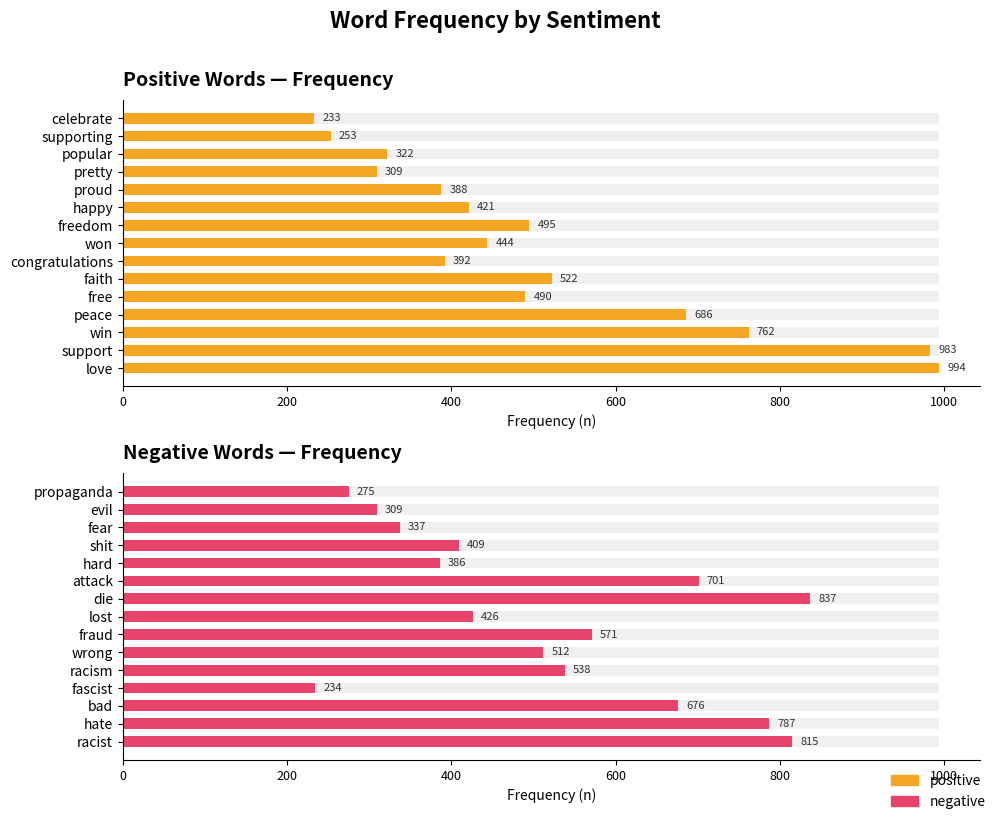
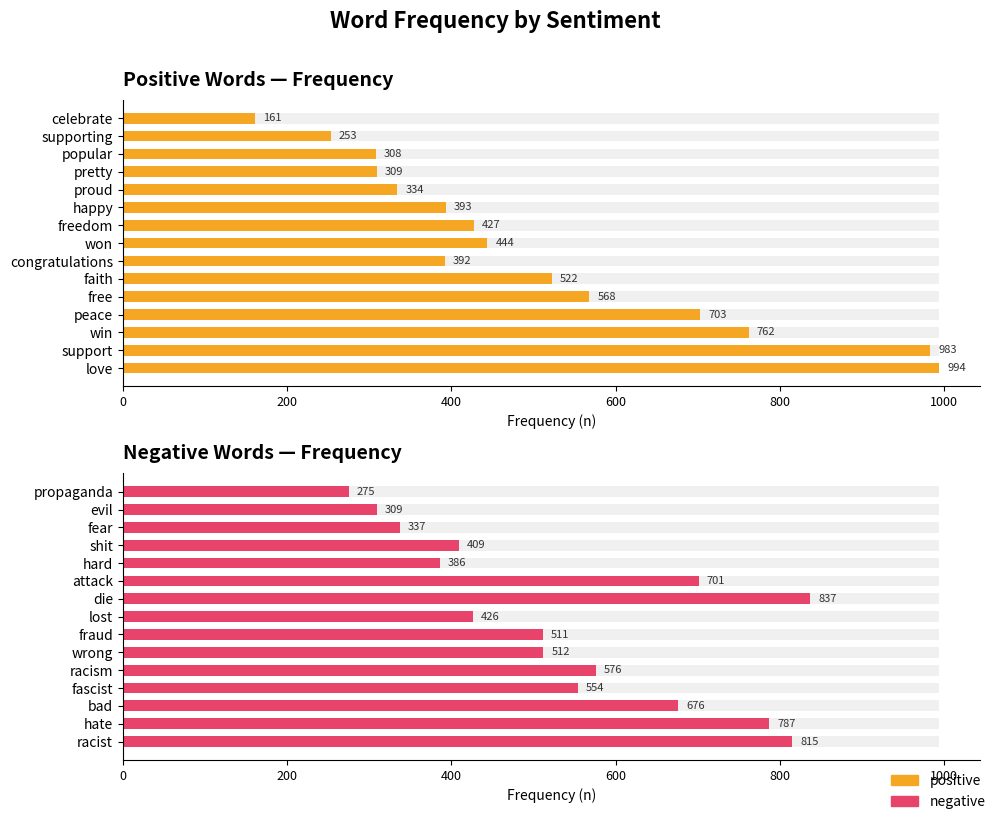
Positive Words — Frequency, positive, celebrate: 233 -> 161
Positive Words — Frequency, positive, popular: 322 -> 308
Positive Words — Frequency, positive, proud: 388 -> 334
Positive Words — Frequency, positive, happy: 421 -> 393
Positive Words — Frequency, positive, freedom: 495 -> 427
Positive Words — Frequency, positive, free: 490 -> 568
Positive Words — Frequency, positive, peace: 686 -> 703
Negative Words — Frequency, negative, fraud: 571 -> 511
Negative Words — Frequency, negative, racism: 538 -> 576
Negative Words — Frequency, negative, fascist: 234 -> 554
